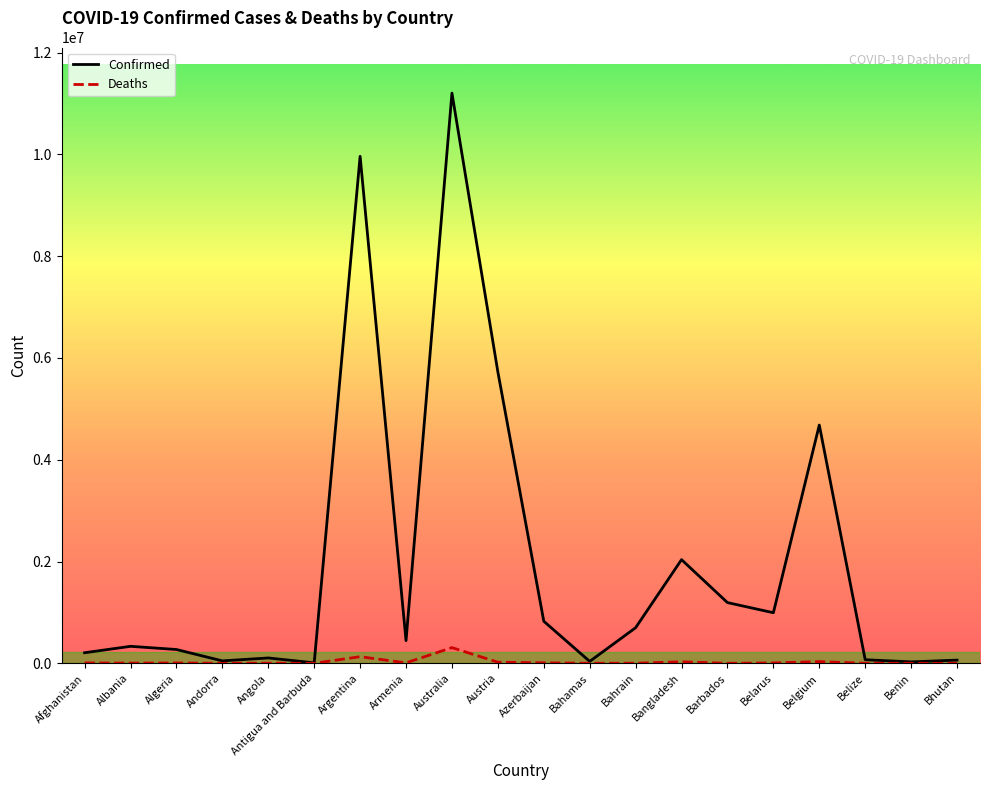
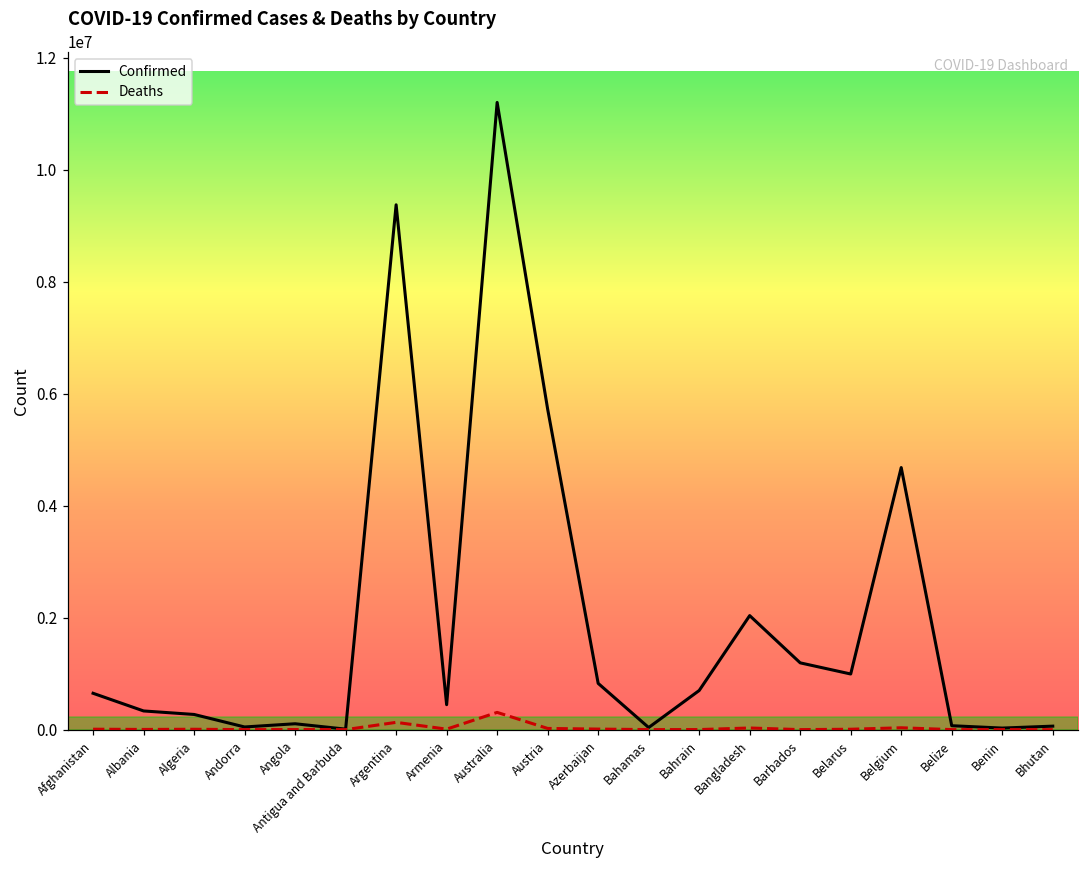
Confirmed, Afghanistan: 200000 -> 600000
Confirmed, Argentina: 10000000 -> 9400000
